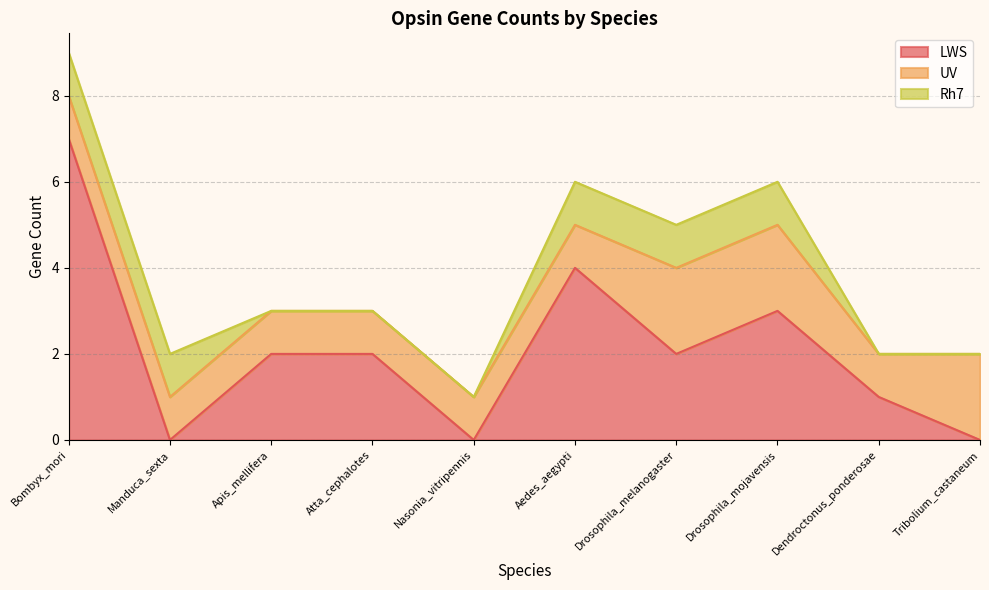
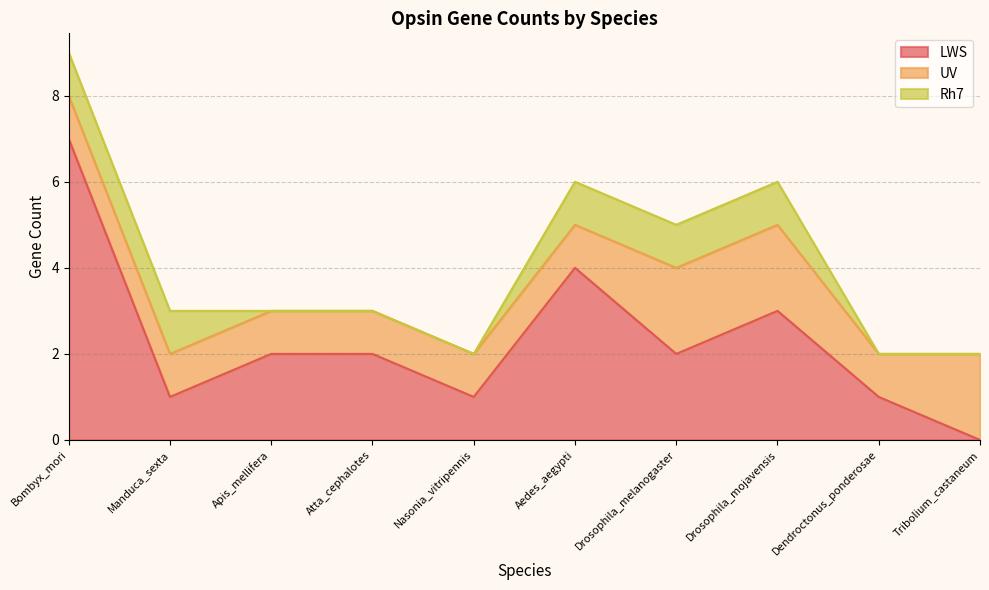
LWS, Manduca_sexta: 0 -> 1
LWS, Nasonia_vitripennis: 0 -> 1
